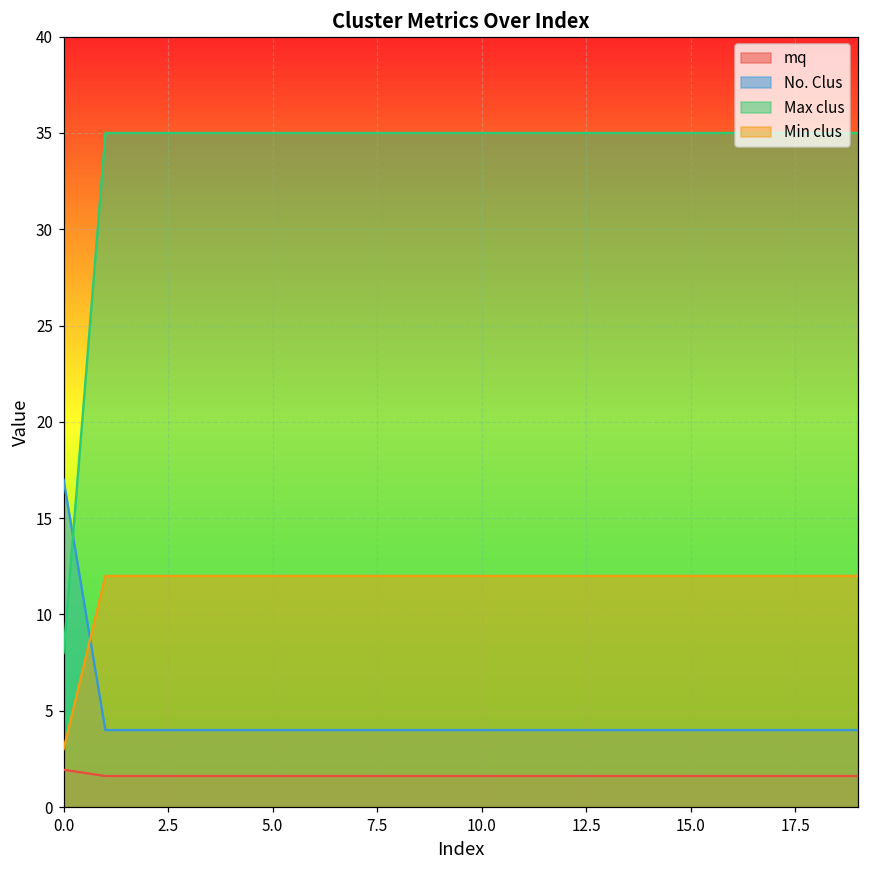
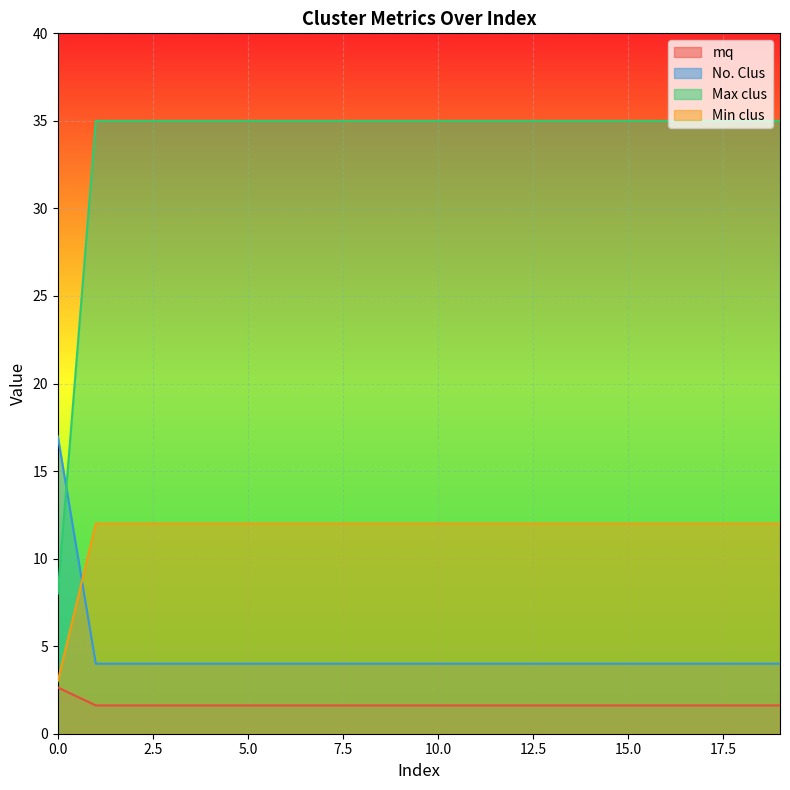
mq, 0.0: 1.9 -> 2.6
